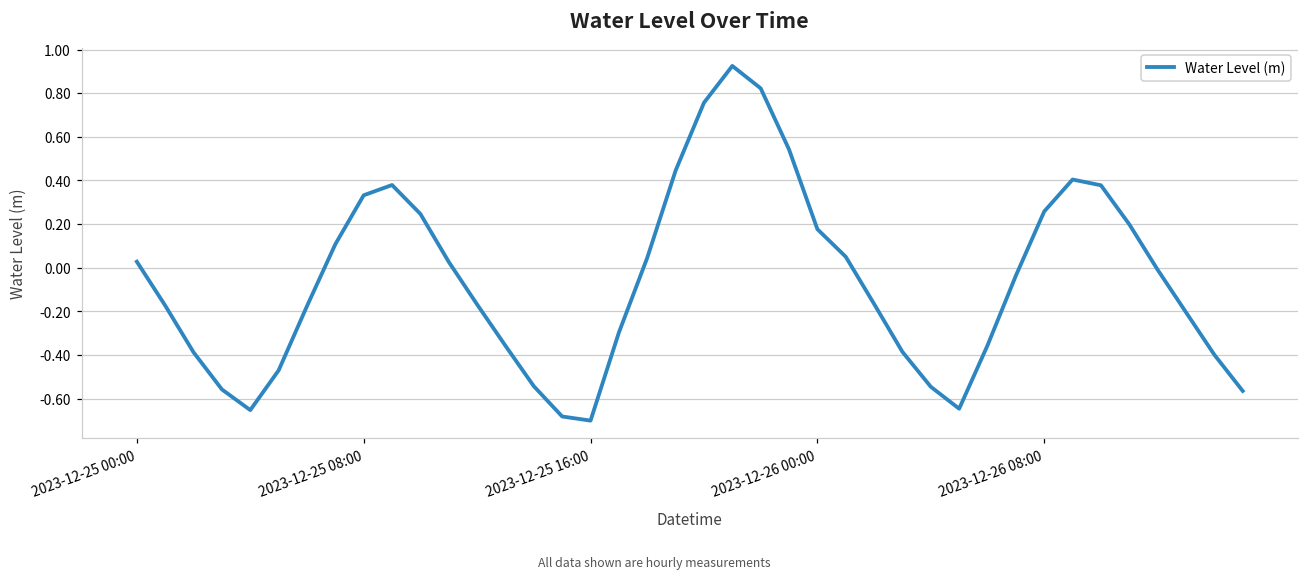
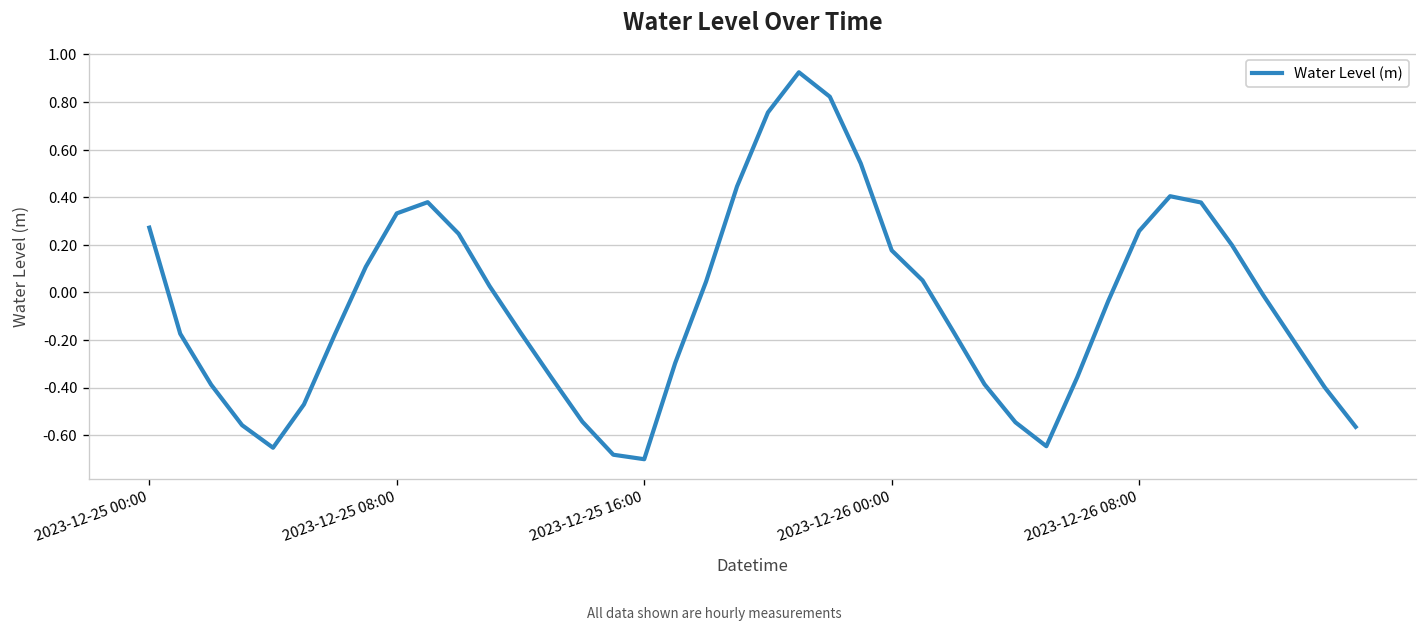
2023-12-25 00:00: 0.03 -> 0.27
